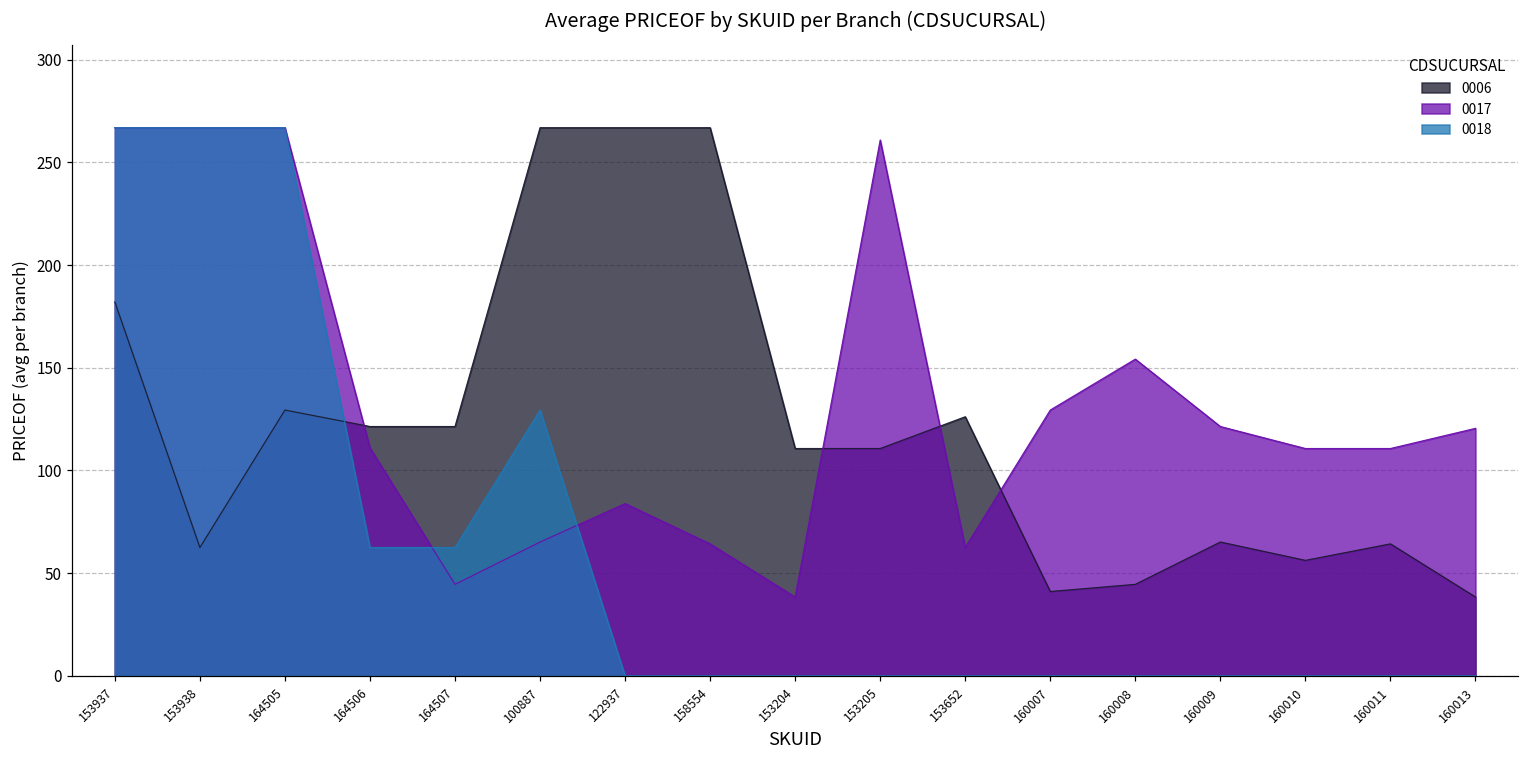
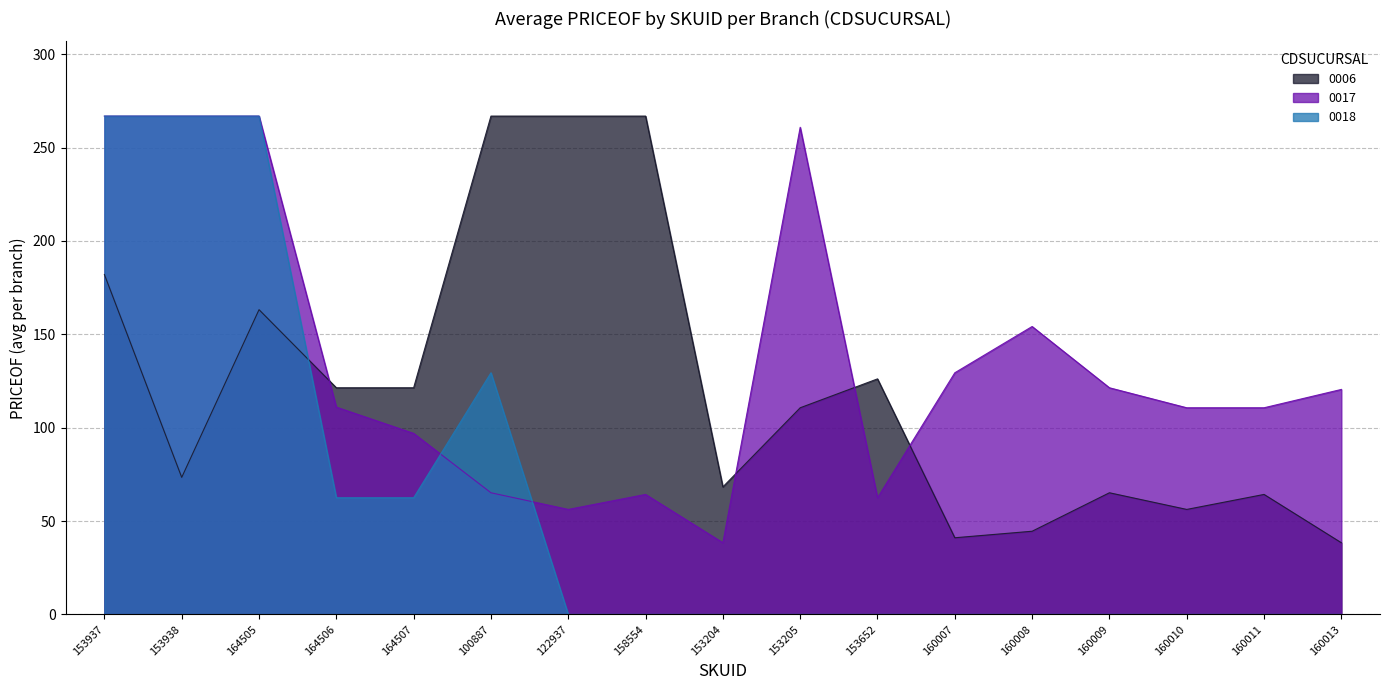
0006, 153938: 62 -> 73
0006, 164505: 129 -> 163
0017, 164507: 45 -> 97
0017, 122937: 84 -> 56
0006, 153204: 111 -> 68
